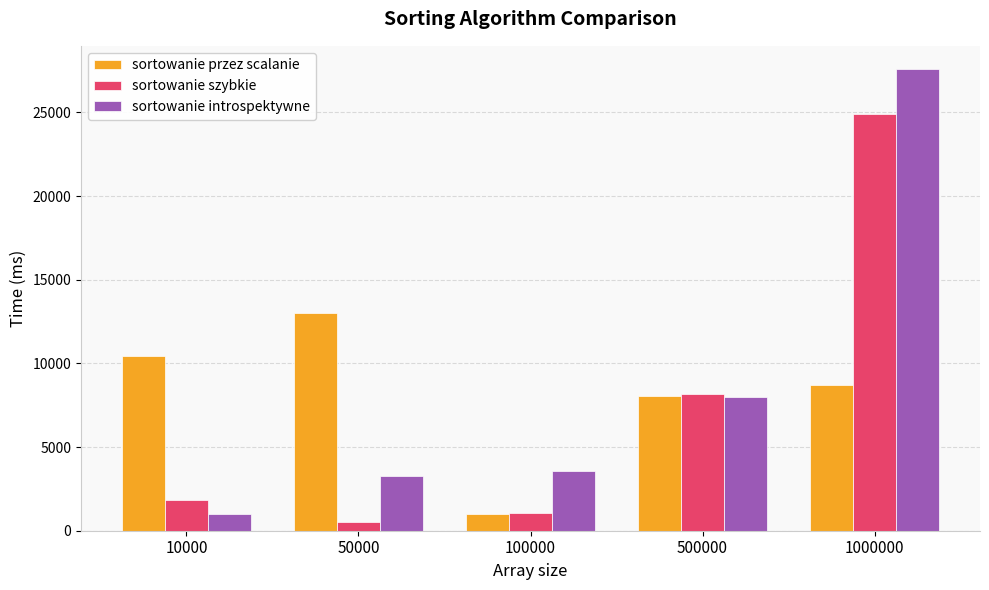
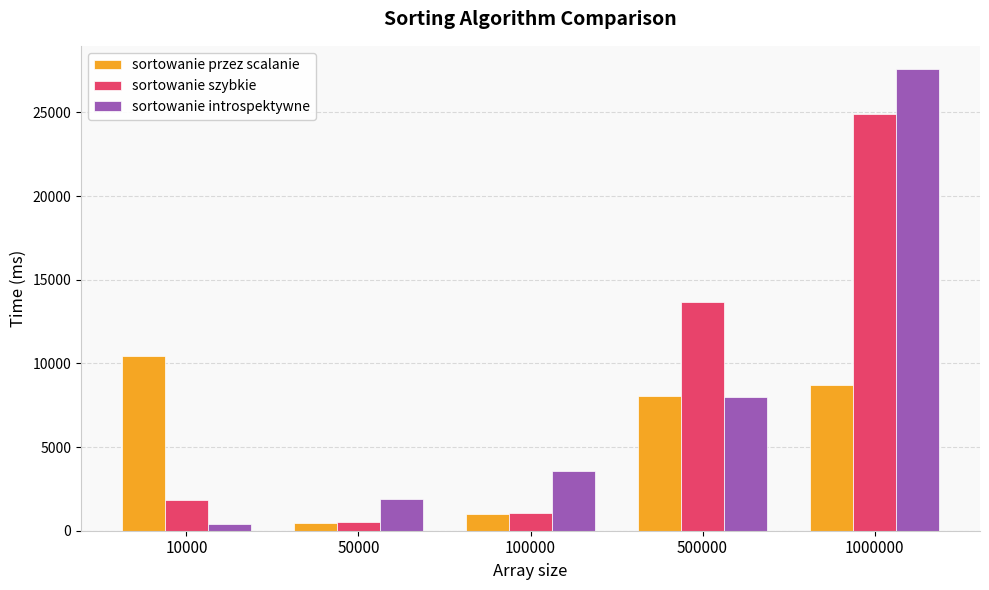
sortowanie introspektywne, 10000: 1000 -> 400
sortowanie przez scalanie, 50000: 13000 -> 500
sortowanie introspektywne, 50000: 3300 -> 1900
sortowanie szybkie, 500000: 8200 -> 13700
